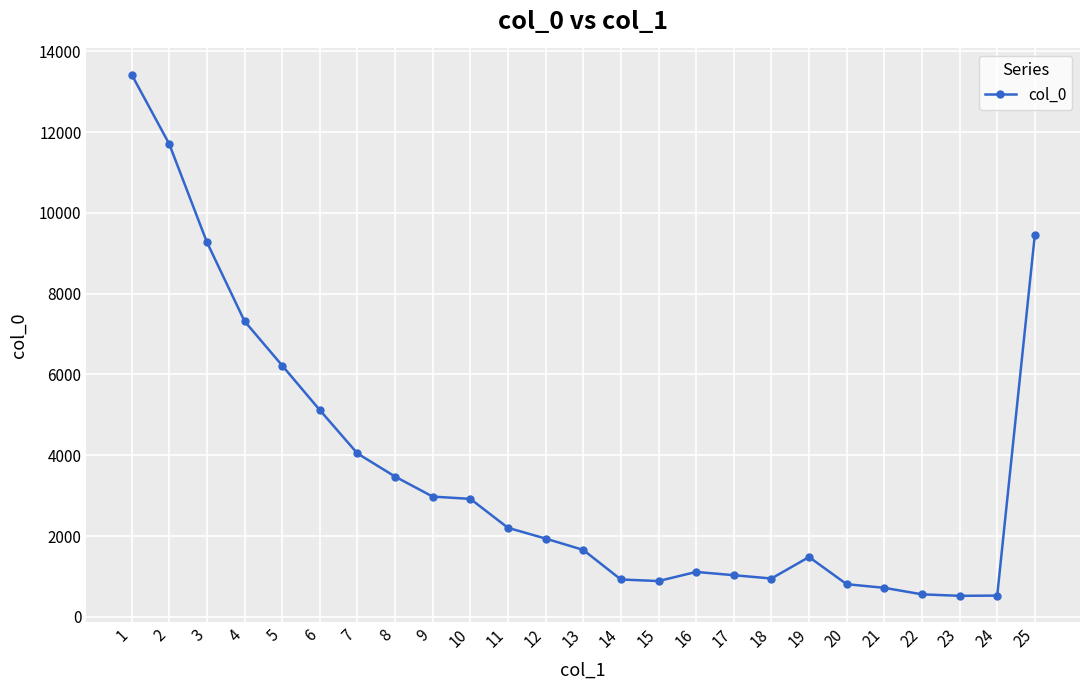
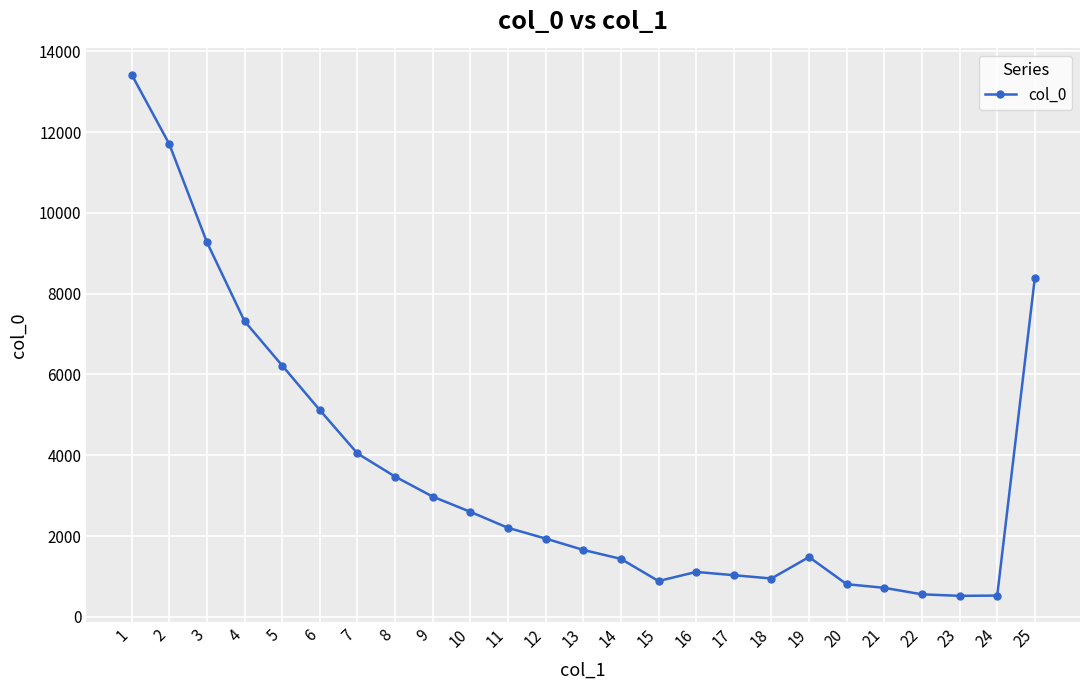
10: 2900 -> 2600
14: 900 -> 1400
25: 9500 -> 8400
